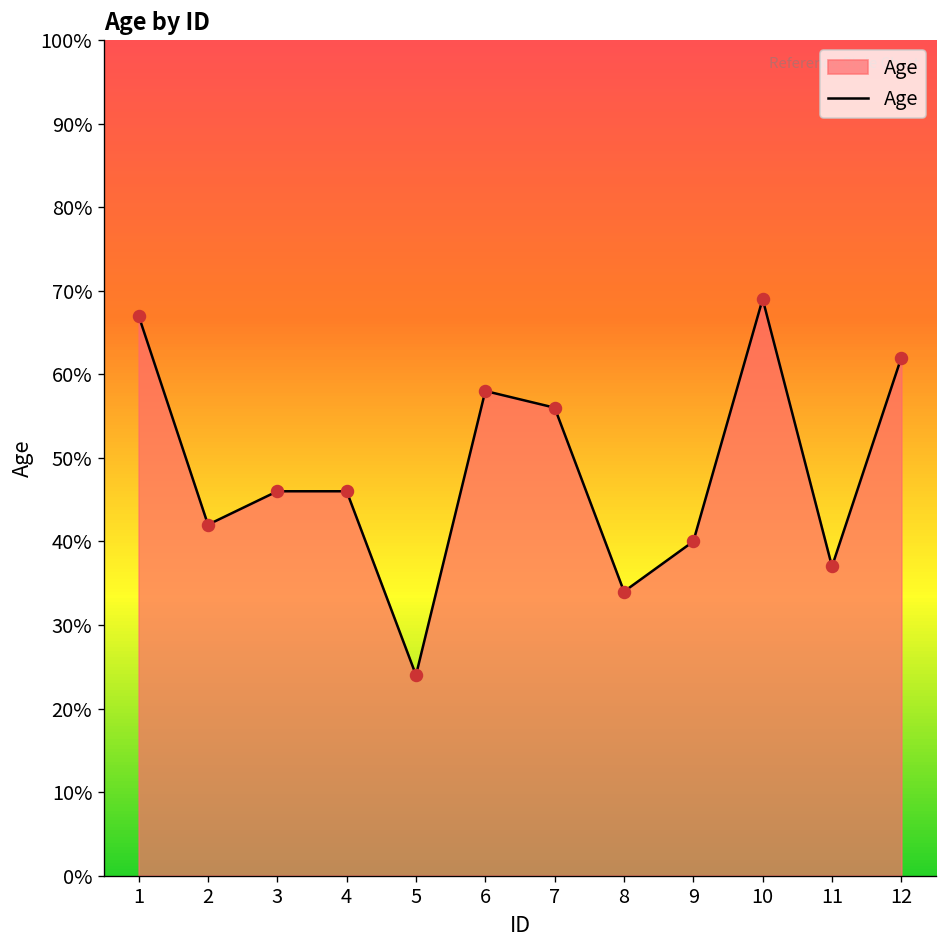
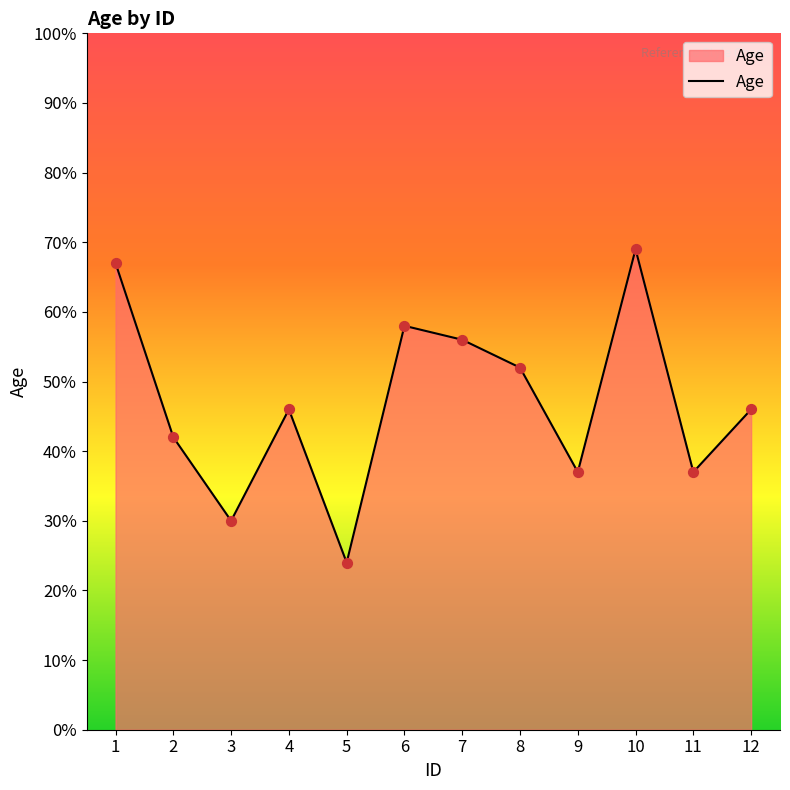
3: 46% -> 30%
8: 34% -> 52%
9: 40% -> 37%
12: 62% -> 46%
